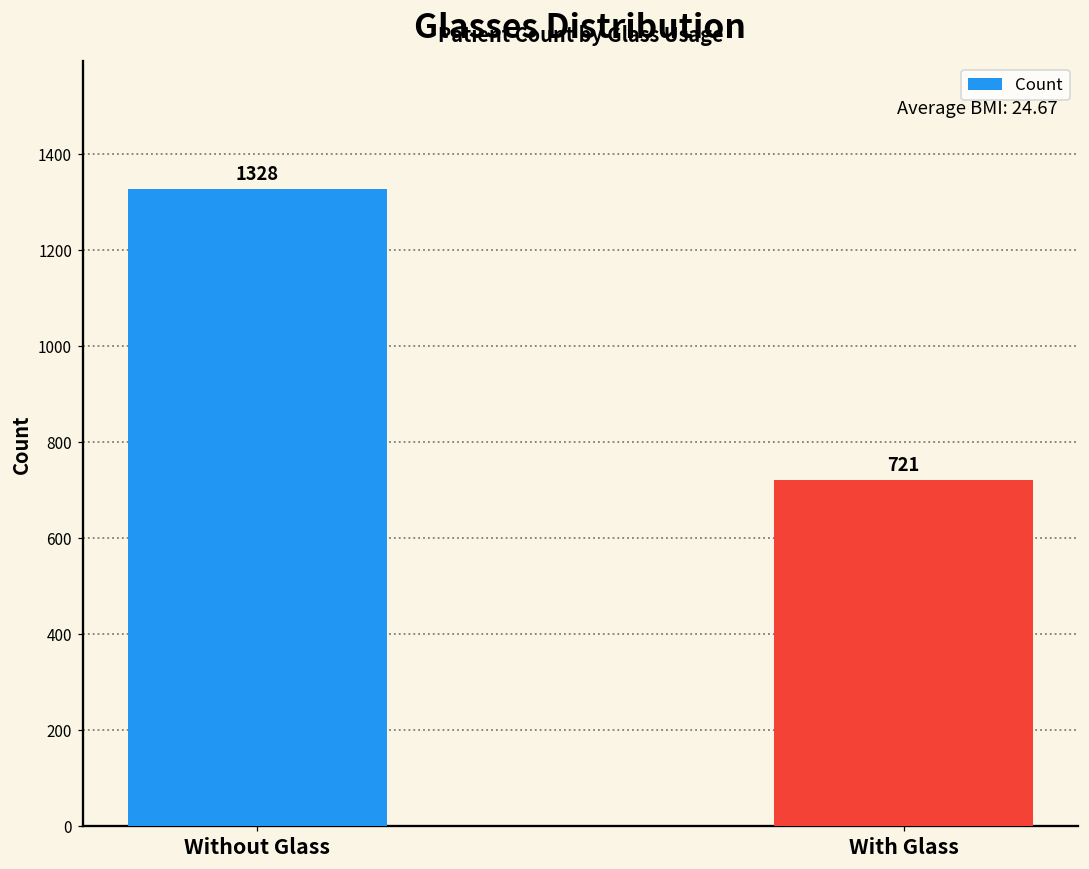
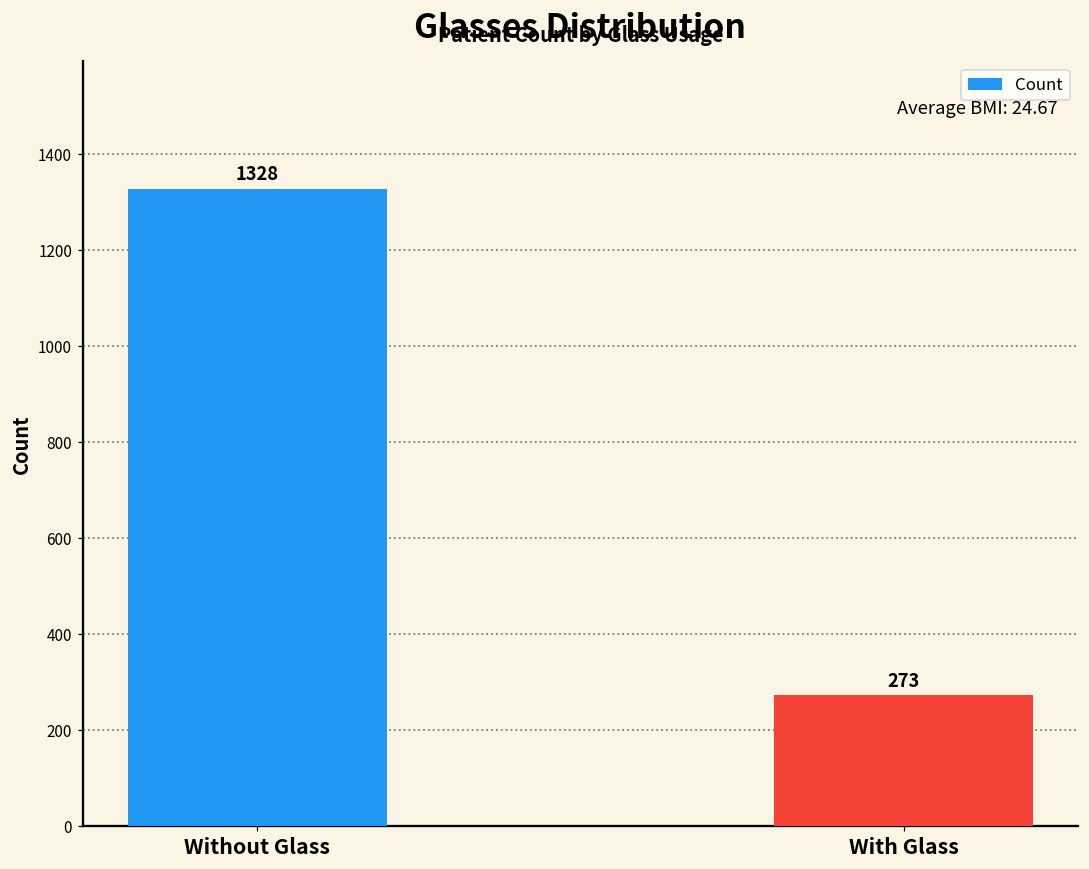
With Glass: 721 -> 273
